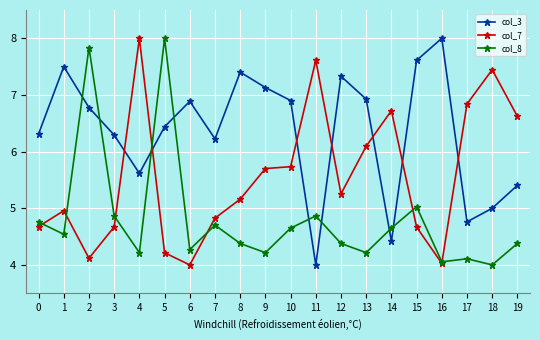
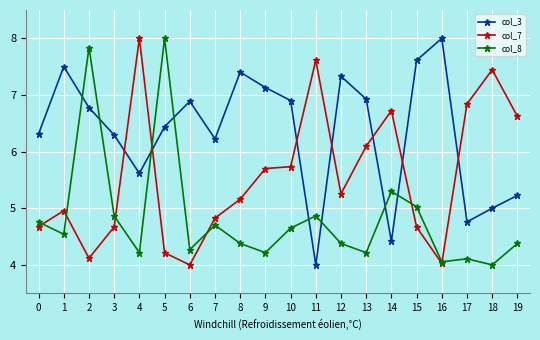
col_8, 14: 4.6 -> 5.3
col_3, 19: 5.4 -> 5.2
